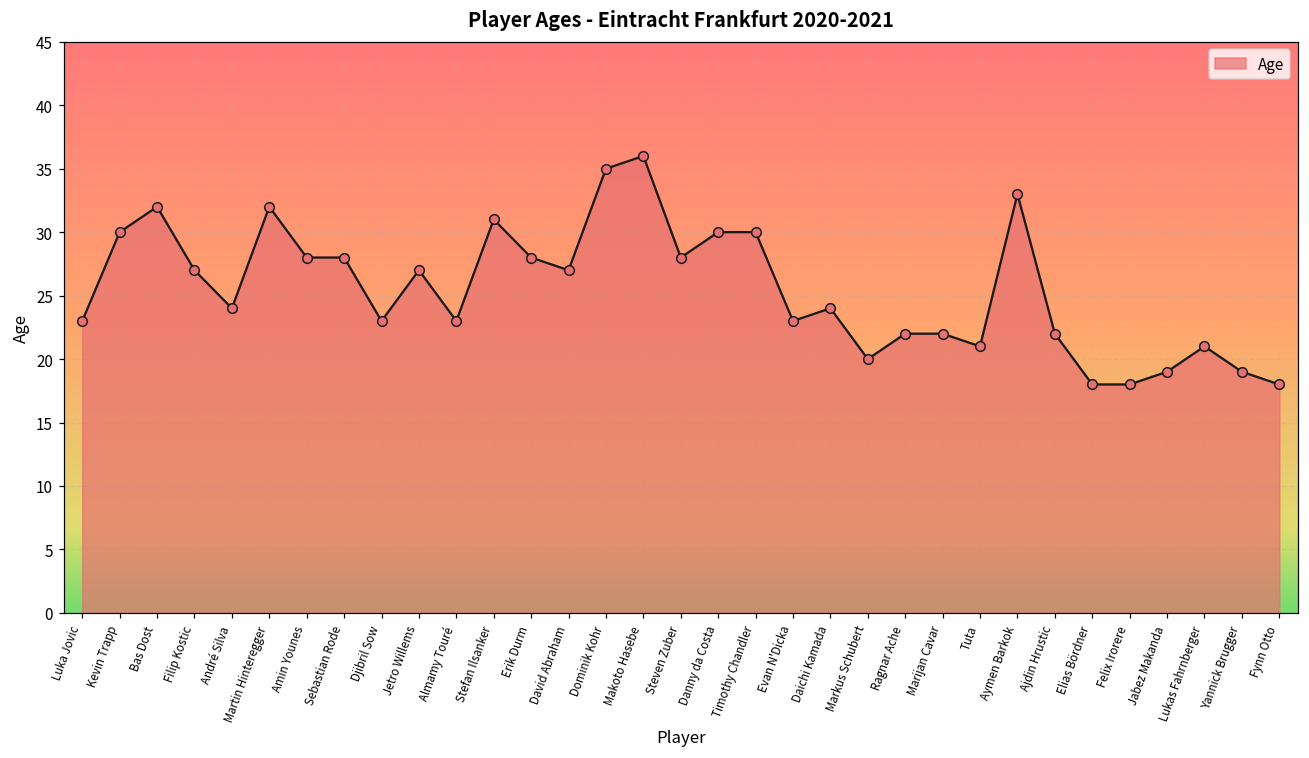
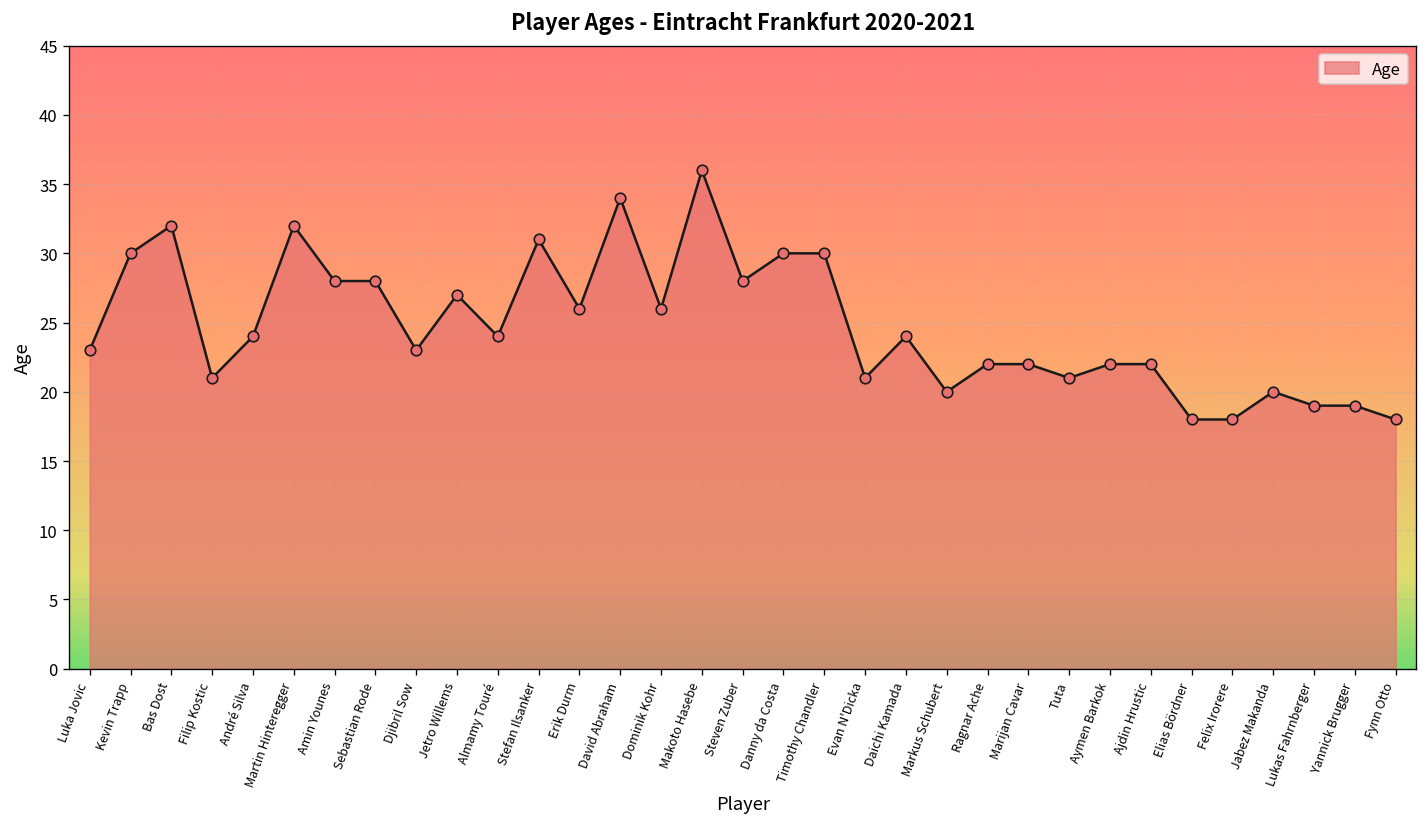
Filip Kostic: 27 -> 21
Almamy Touré: 23 -> 24
Erik Durm: 28 -> 26
David Abraham: 27 -> 34
Dominik Kohr: 35 -> 26
Evan N'Dicka: 23 -> 21
Aymen Barkok: 33 -> 22
Jabez Makanda: 19 -> 20
Lukas Fahrnberger: 21 -> 19
